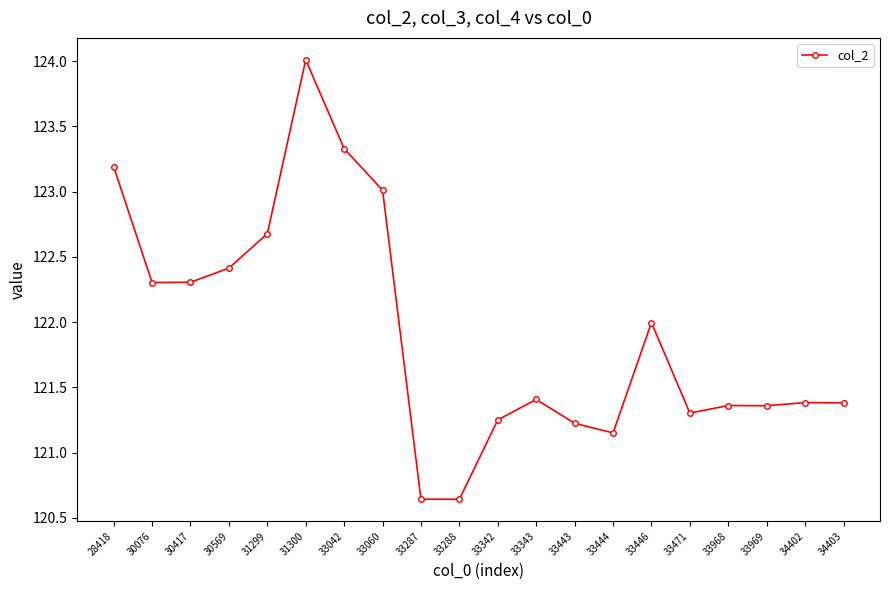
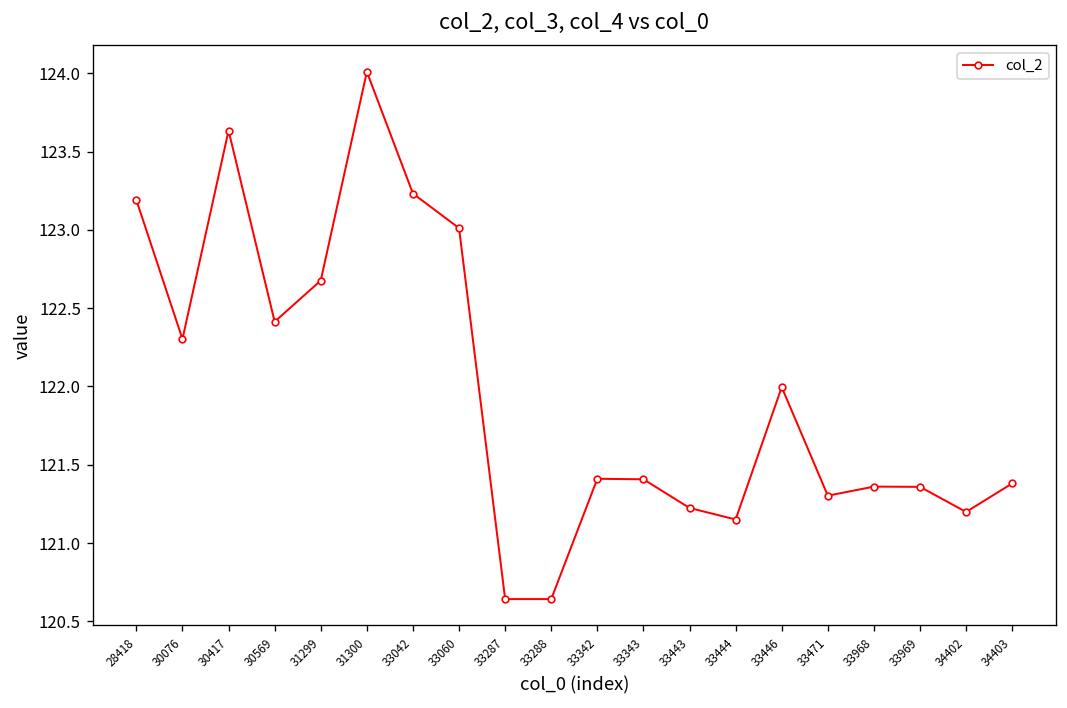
30417: 122.31 -> 123.63
33042: 123.33 -> 123.23
33342: 121.25 -> 121.41
34402: 121.38 -> 121.20
